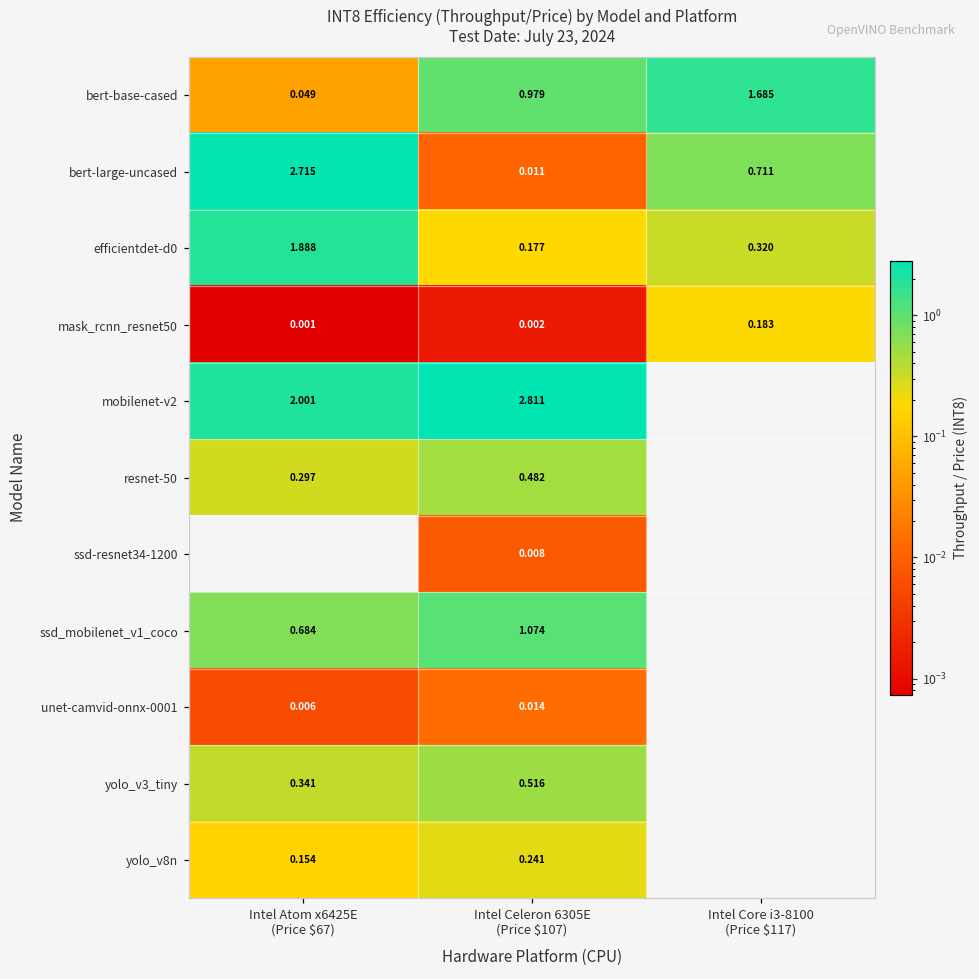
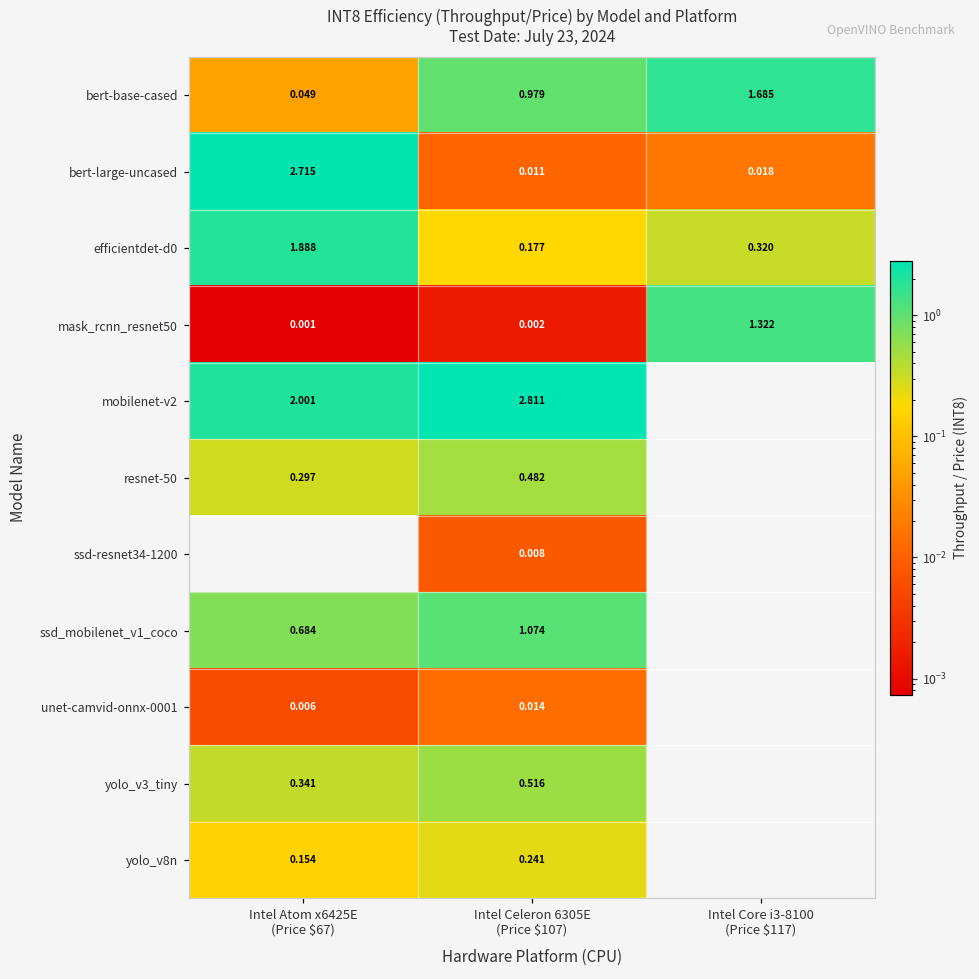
bert-large-uncased, Intel Core i3-8100 (Price $117): 0.711 -> 0.018
mask_rcnn_resnet50, Intel Core i3-8100 (Price $117): 0.183 -> 1.322
